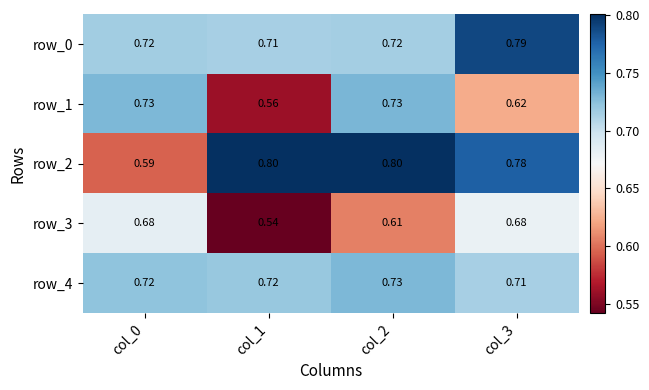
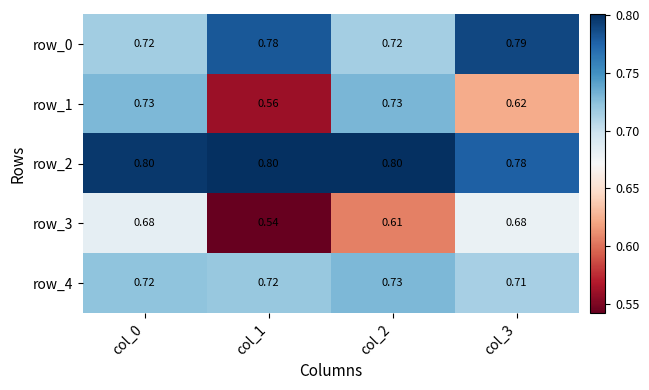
row_0, col_1: 0.71 -> 0.78
row_2, col_0: 0.59 -> 0.80
